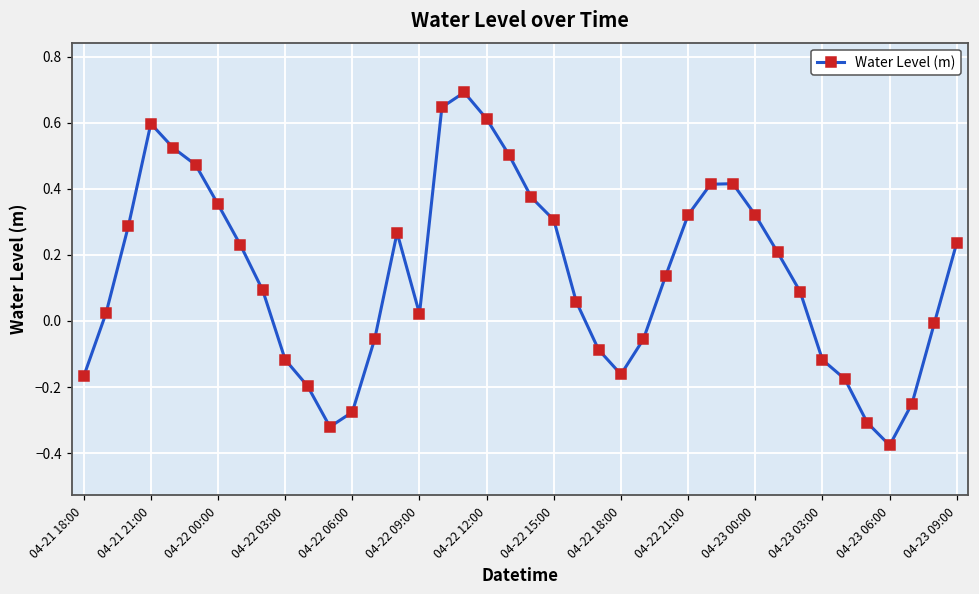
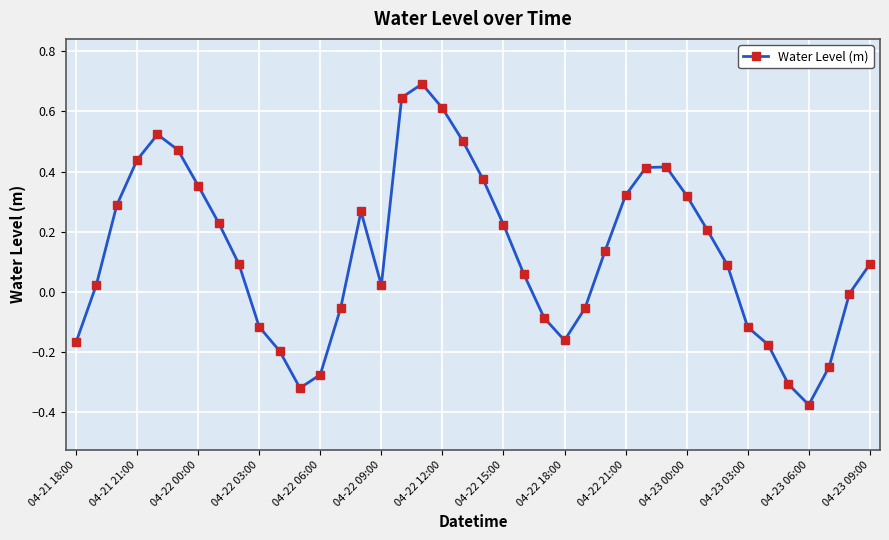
04-21 21:00: 0.60 -> 0.44
04-22 15:00: 0.31 -> 0.22
04-23 09:00: 0.24 -> 0.09
